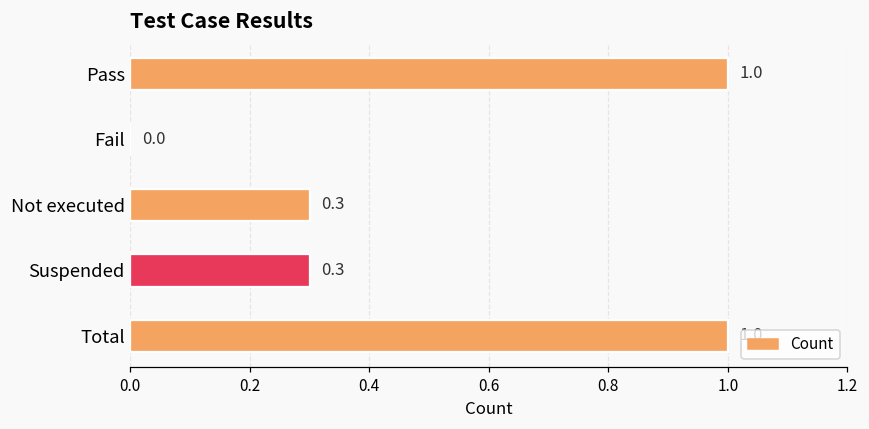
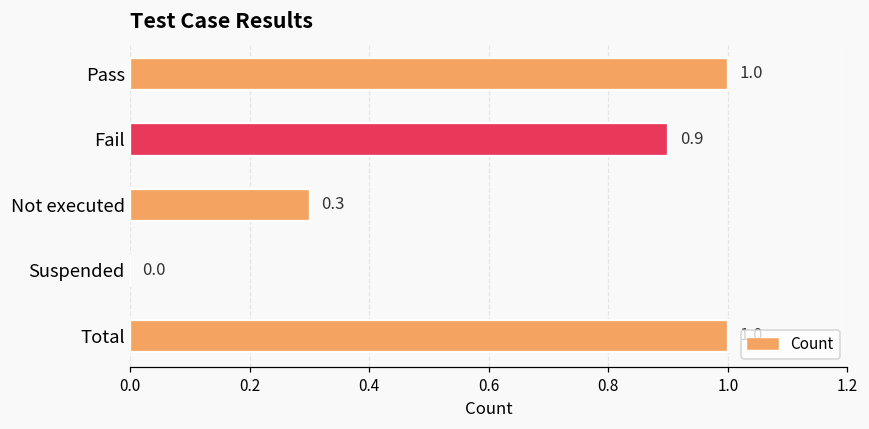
Fail: 0.0 -> 0.9
Suspended: 0.3 -> 0.0
